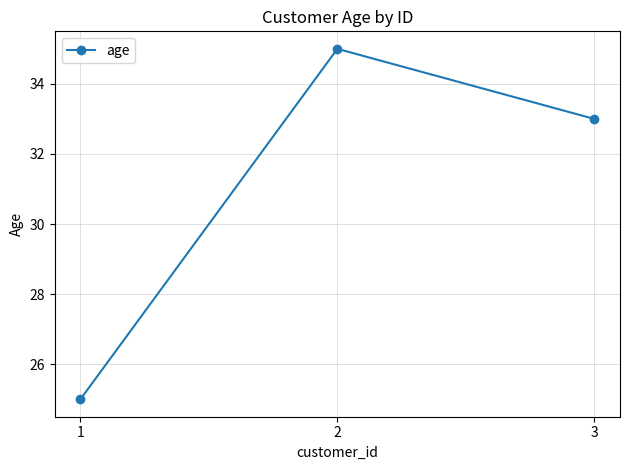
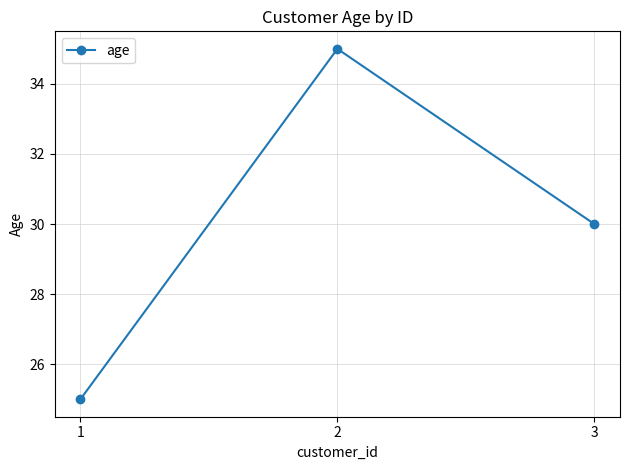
3: 33 -> 30
